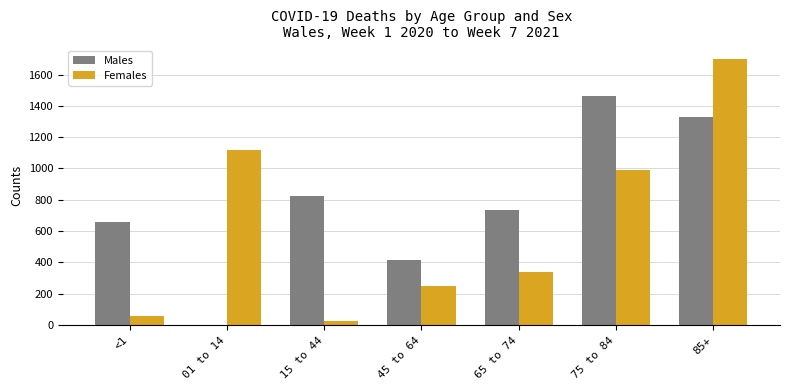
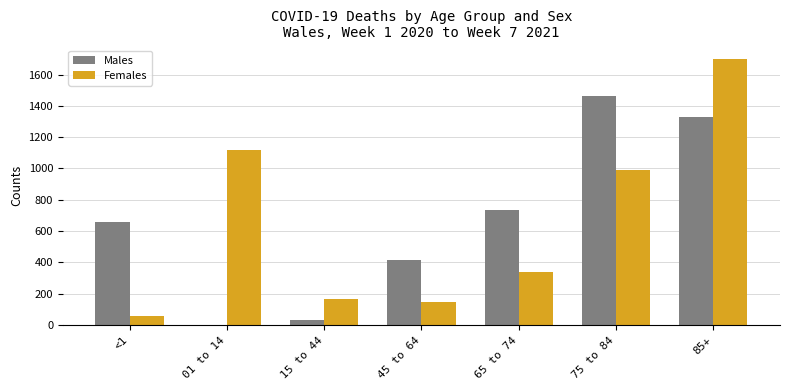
Males, 15 to 44: 820 -> 30
Females, 15 to 44: 30 -> 170
Females, 45 to 64: 250 -> 150
